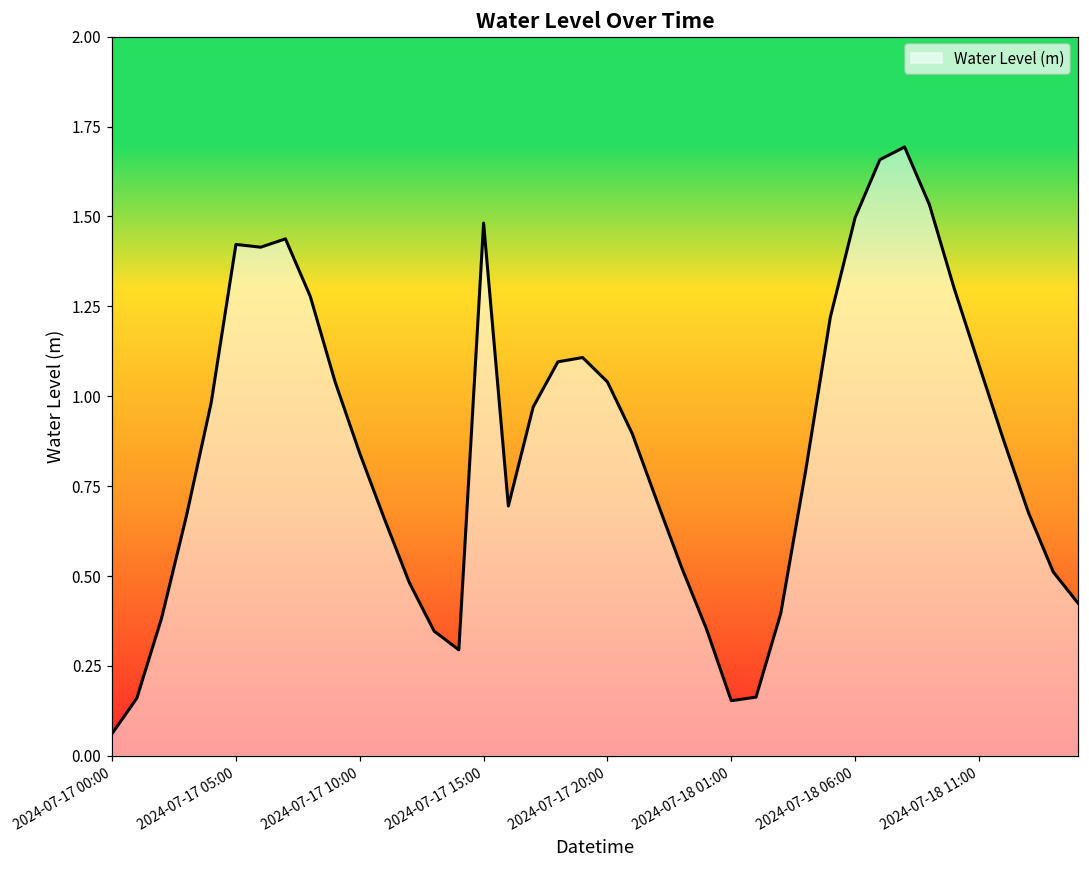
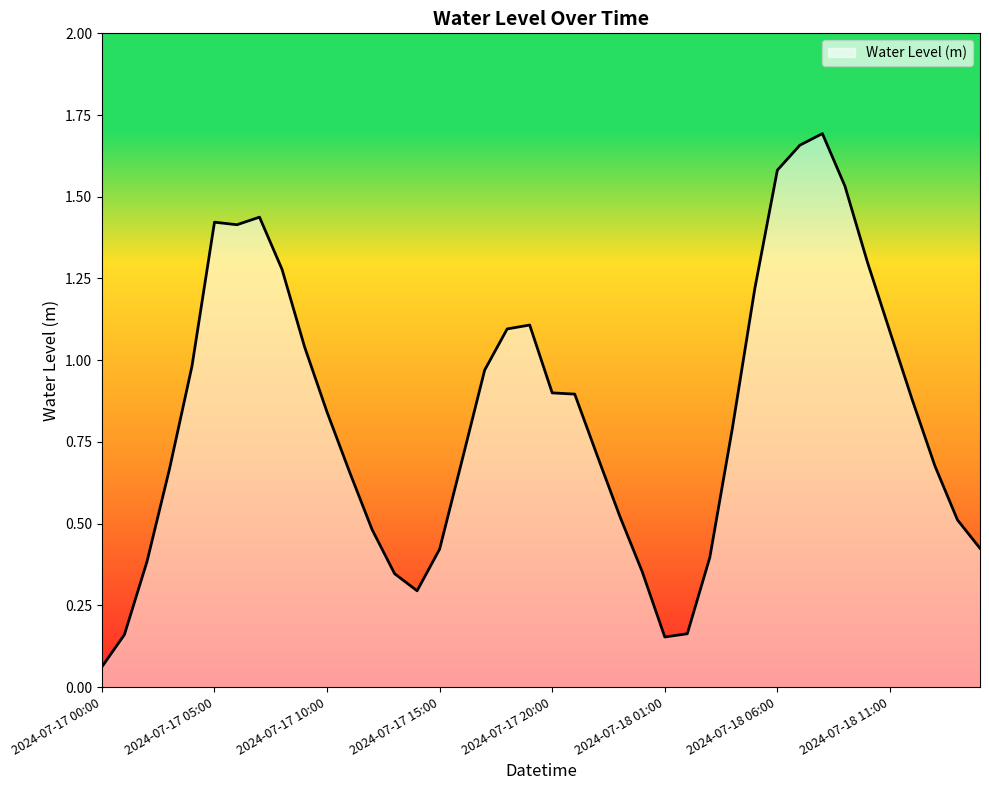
2024-07-17 15:00: 1.48 -> 0.42
2024-07-17 20:00: 1.04 -> 0.90
2024-07-18 06:00: 1.50 -> 1.58
